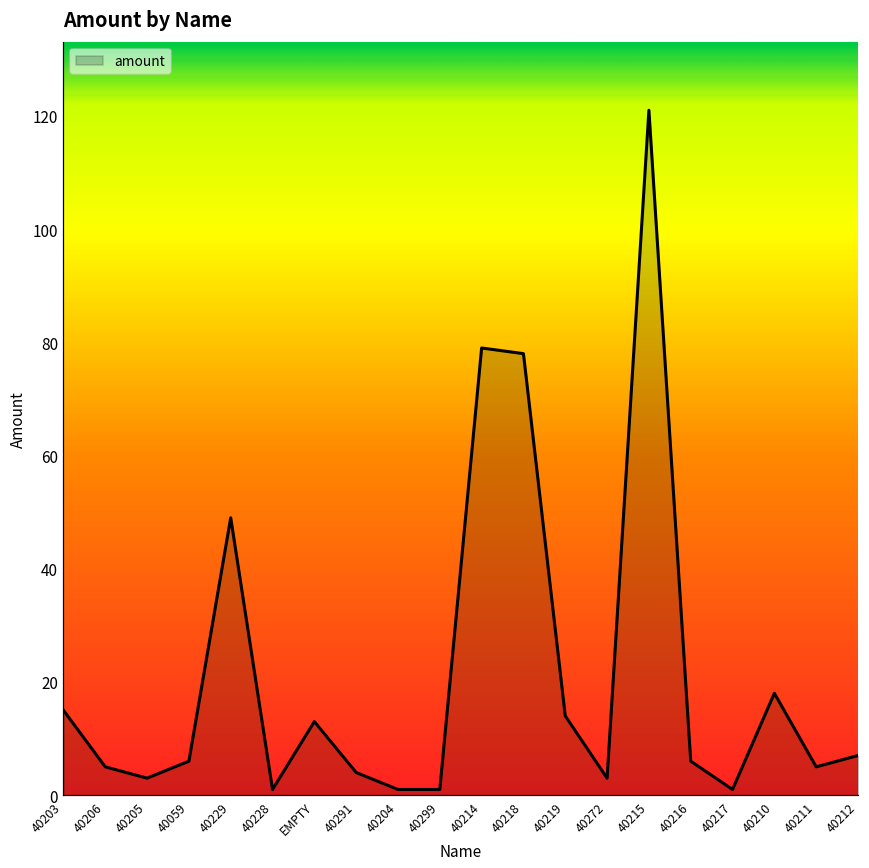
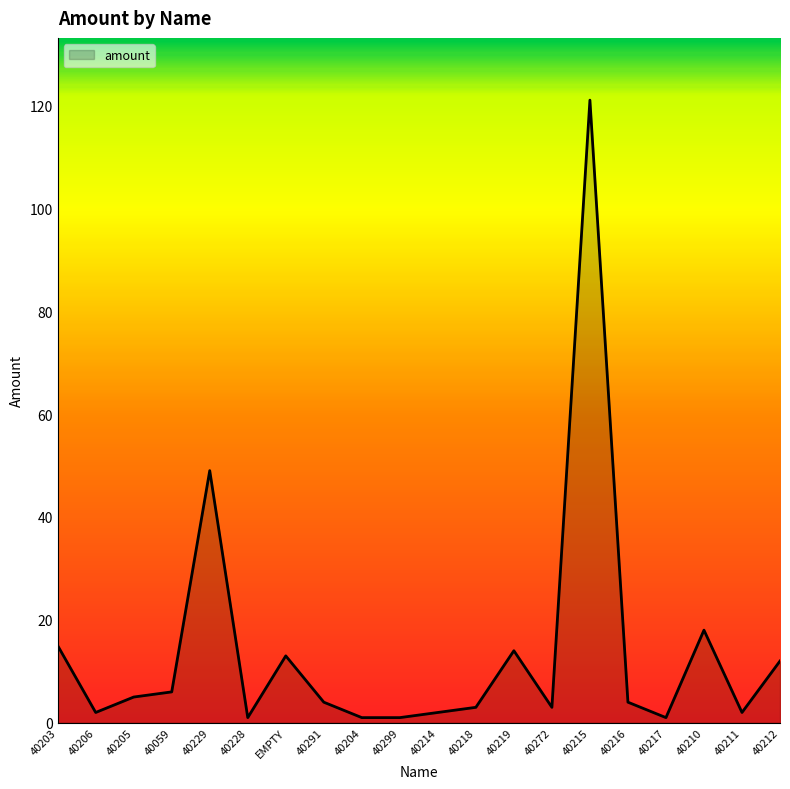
40206: 5 -> 2
40205: 3 -> 5
40214: 79 -> 2
40218: 78 -> 3
40216: 6 -> 4
40211: 5 -> 2
40212: 7 -> 12
